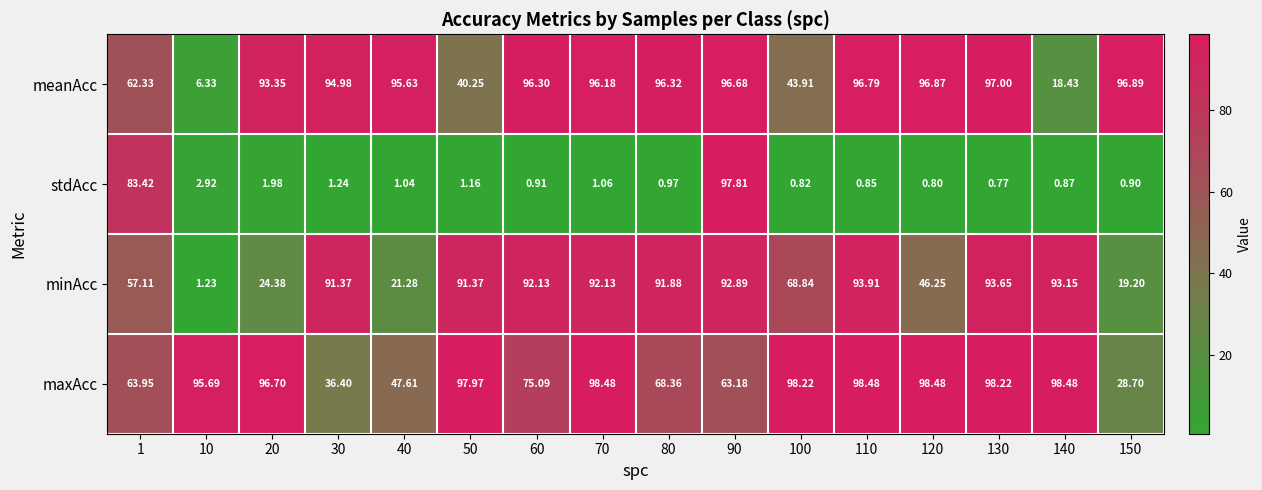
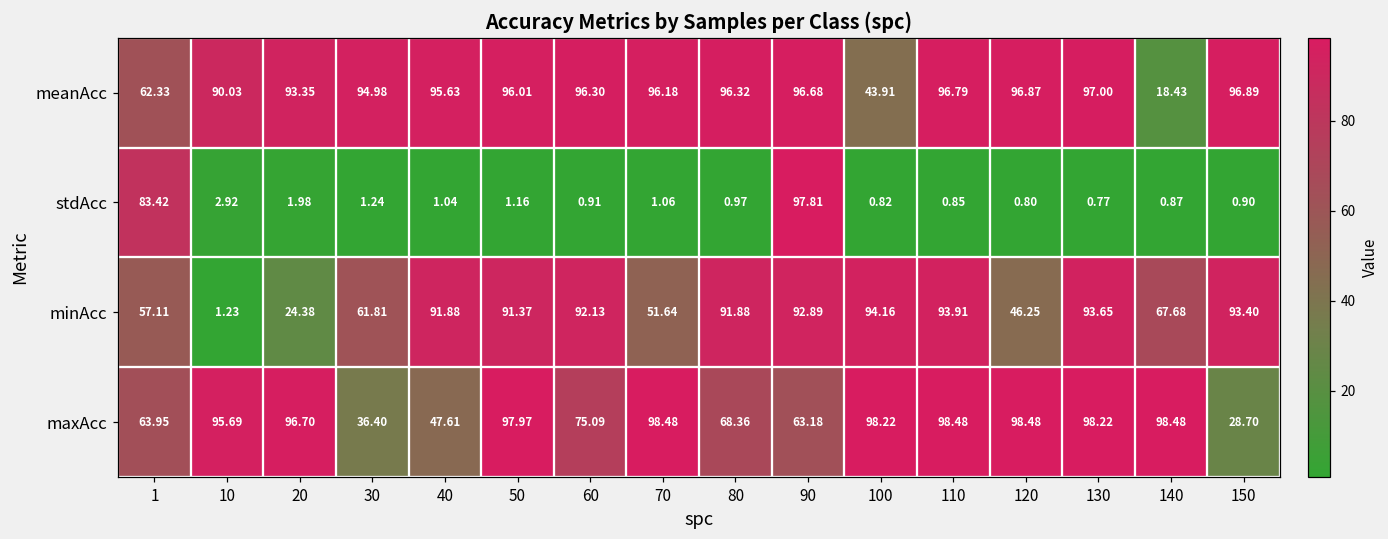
meanAcc, 10: 6.33 -> 90.03
meanAcc, 50: 40.25 -> 96.01
minAcc, 30: 91.37 -> 61.81
minAcc, 40: 21.28 -> 91.88
minAcc, 70: 92.13 -> 51.64
minAcc, 100: 68.84 -> 94.16
minAcc, 140: 93.15 -> 67.68
minAcc, 150: 19.20 -> 93.40
